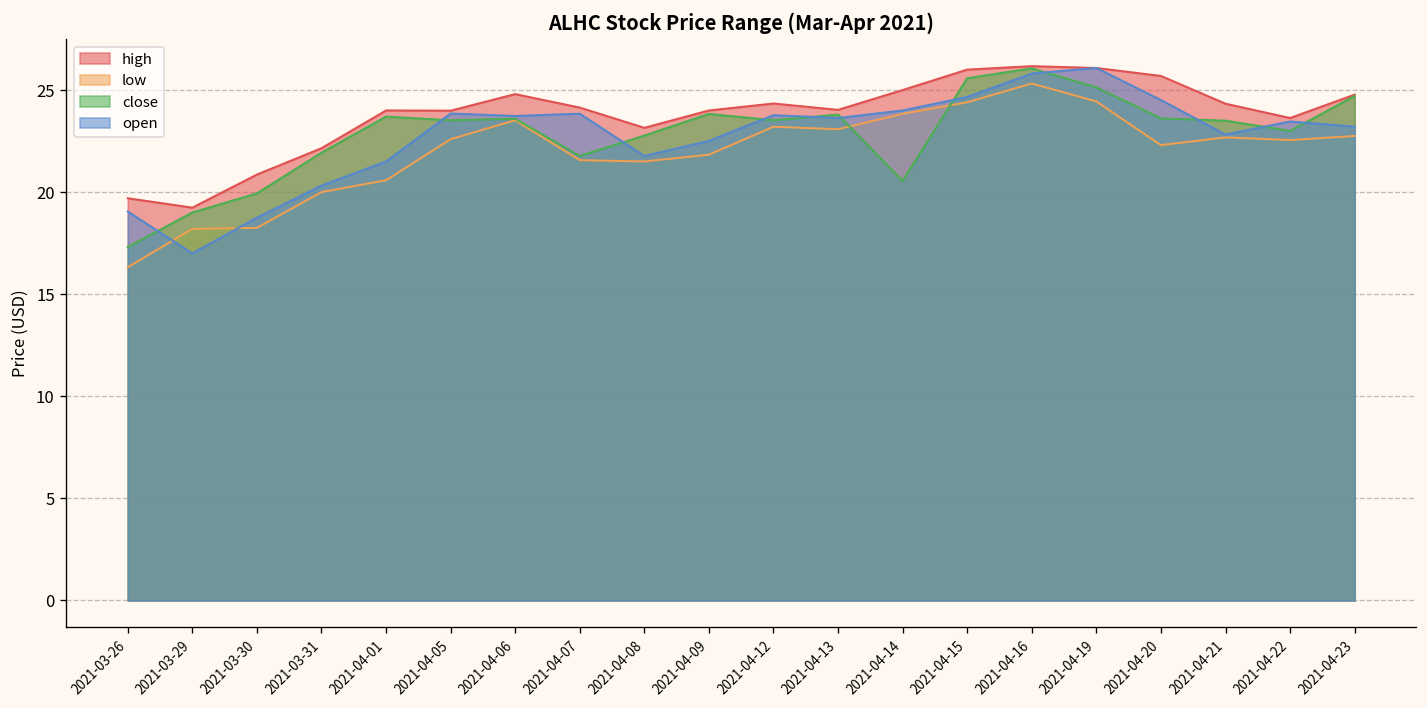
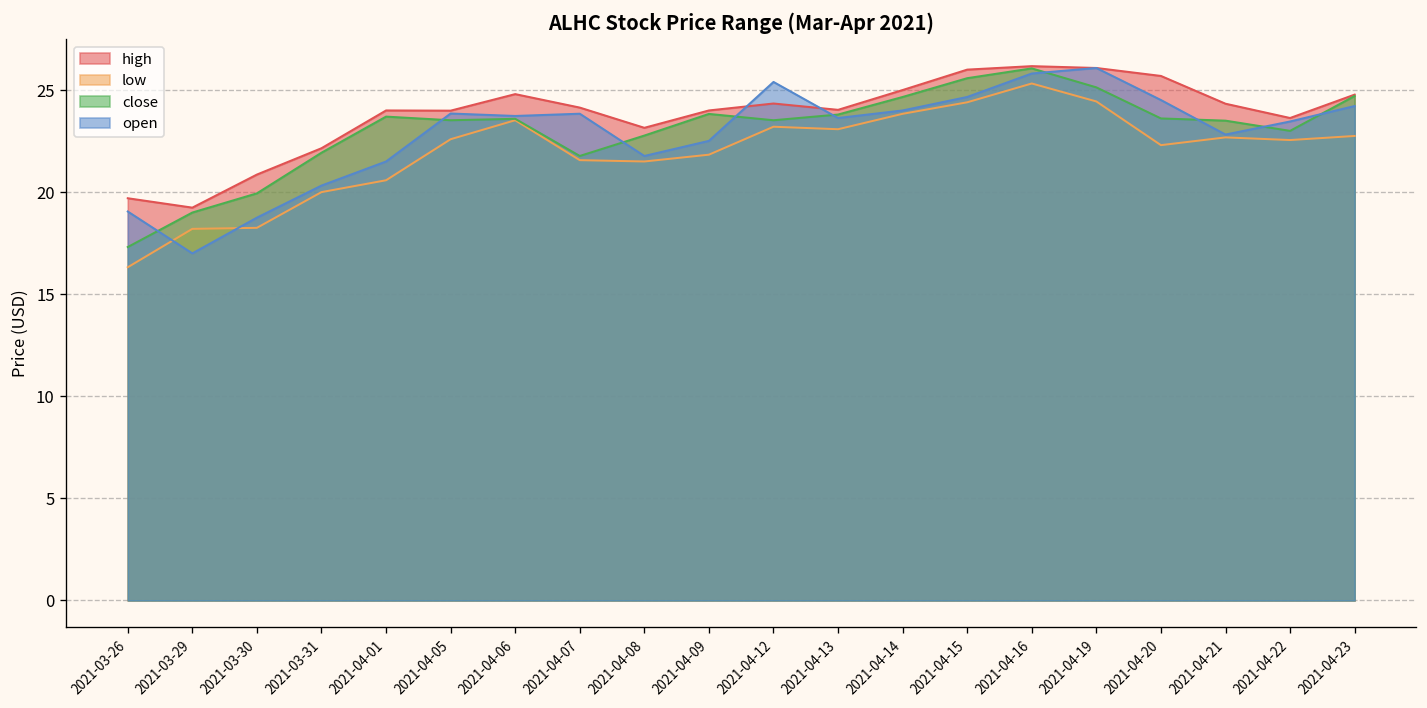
open, 2021-04-12: 23.8 -> 25.4
close, 2021-04-14: 20.6 -> 24.7
open, 2021-04-23: 23.2 -> 24.2
